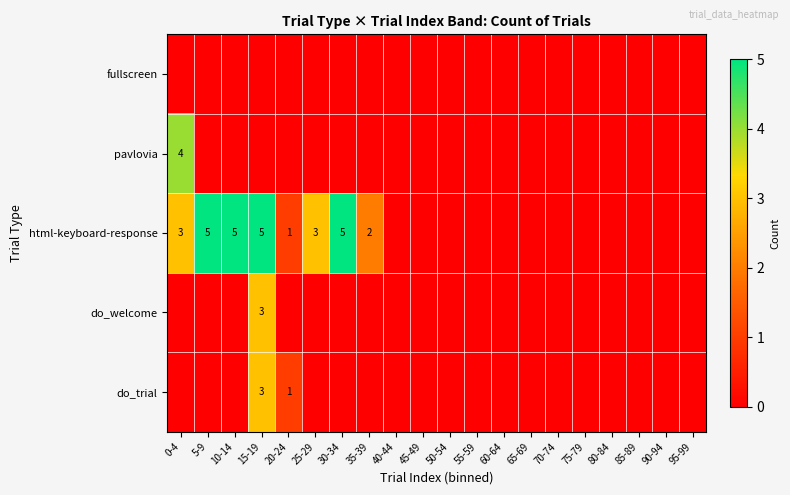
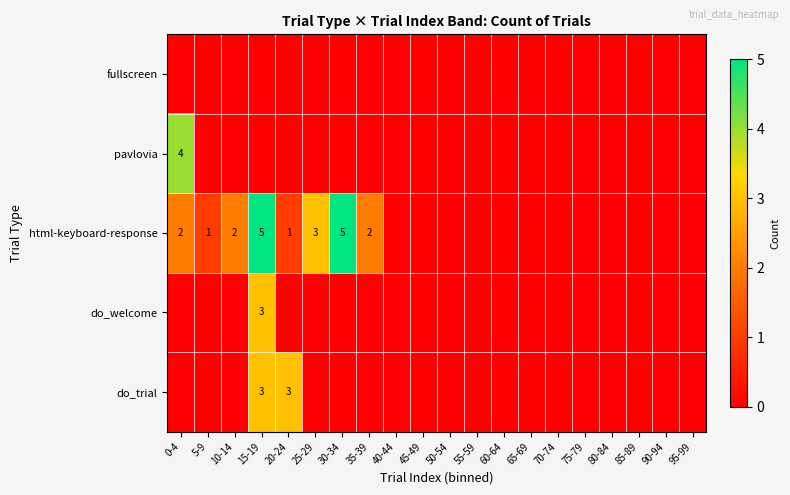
html-keyboard-response, 0-4: 3 -> 2
html-keyboard-response, 5-9: 5 -> 1
html-keyboard-response, 10-14: 5 -> 2
do_trial, 20-24: 1 -> 3
